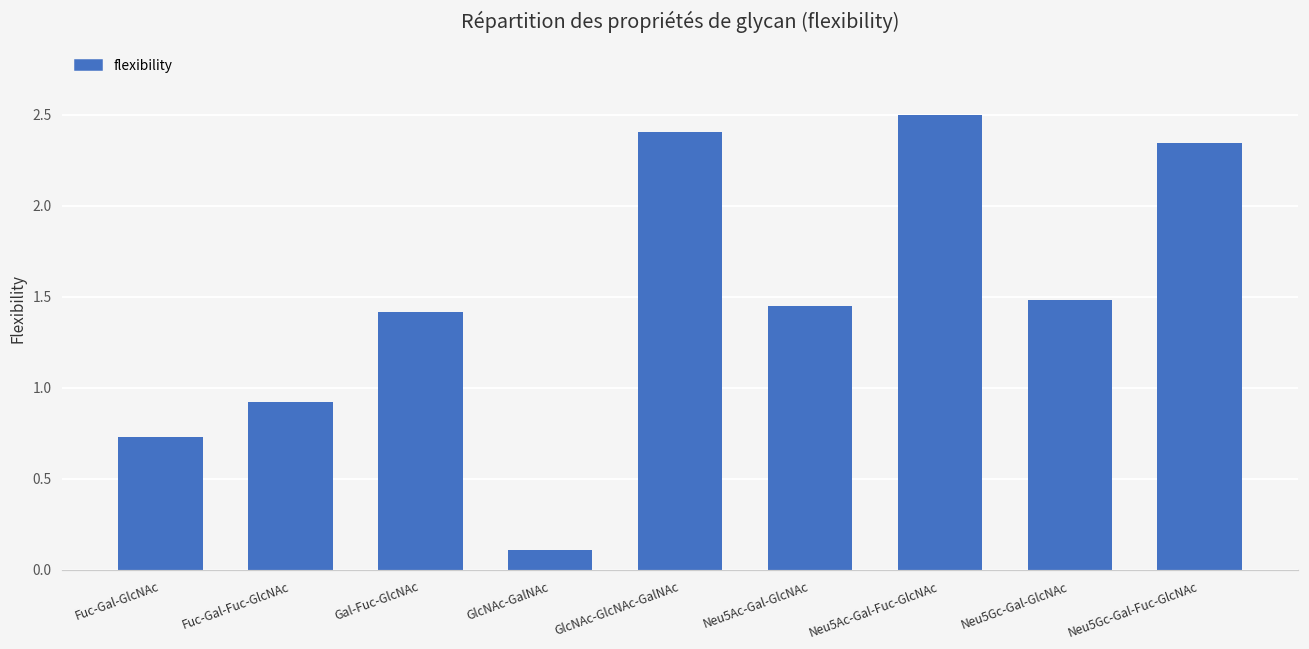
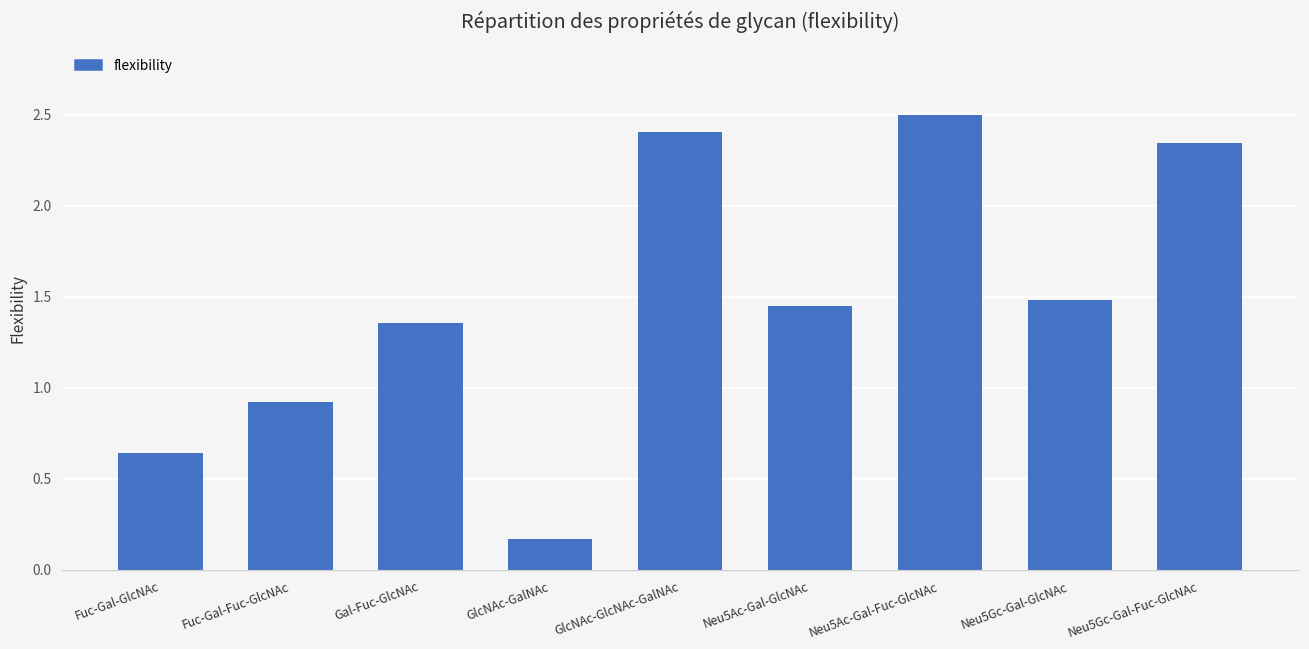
Fuc-Gal-GlcNAc: 0.73 -> 0.64
Gal-Fuc-GlcNAc: 1.42 -> 1.36
GlcNAc-GalNAc: 0.11 -> 0.17
